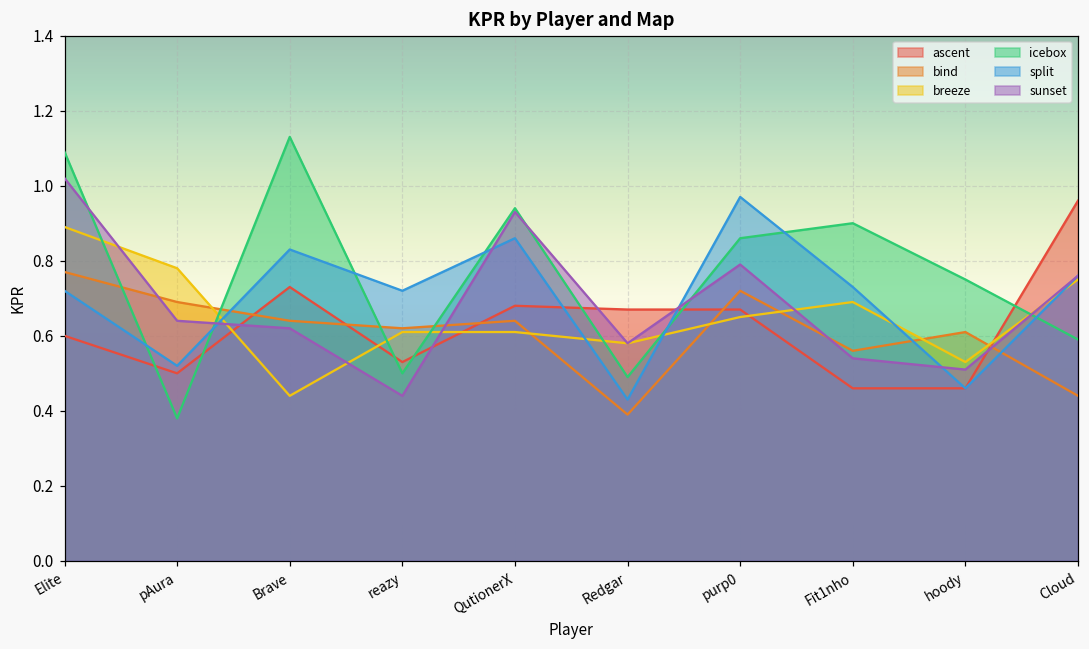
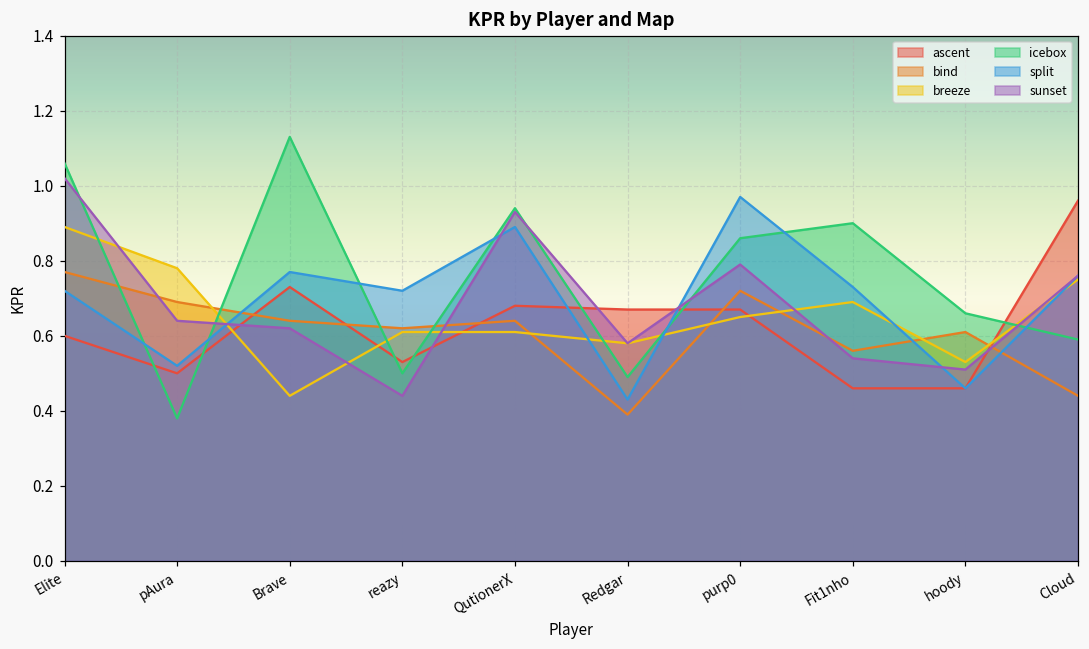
icebox, Elite: 1.09 -> 1.06
split, Brave: 0.83 -> 0.77
split, QutionerX: 0.86 -> 0.89
icebox, hoody: 0.75 -> 0.66
